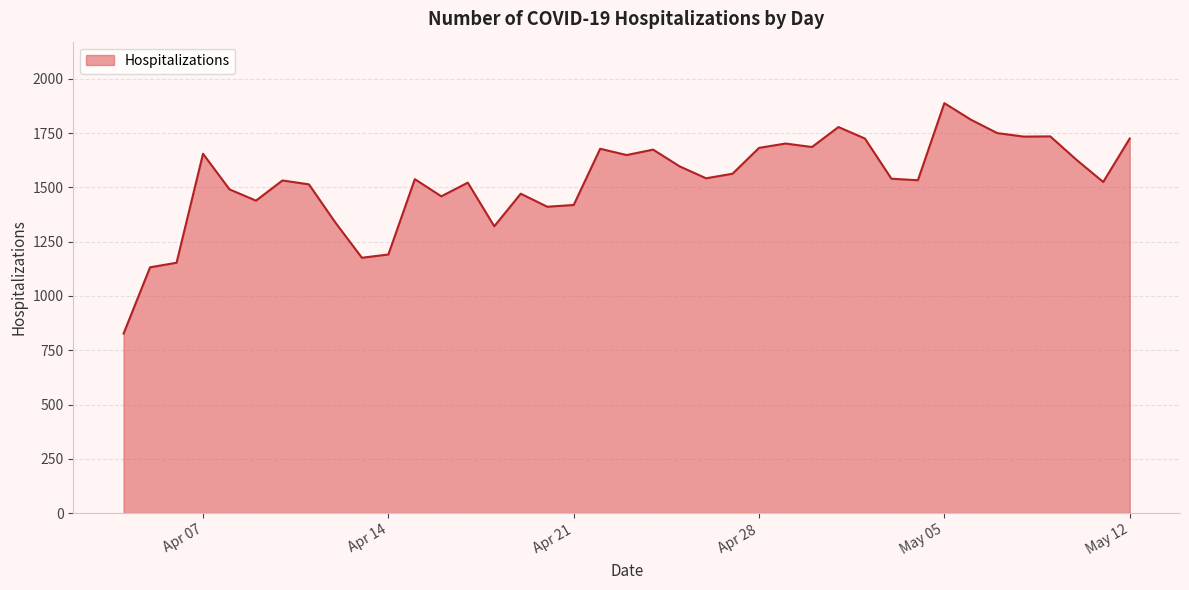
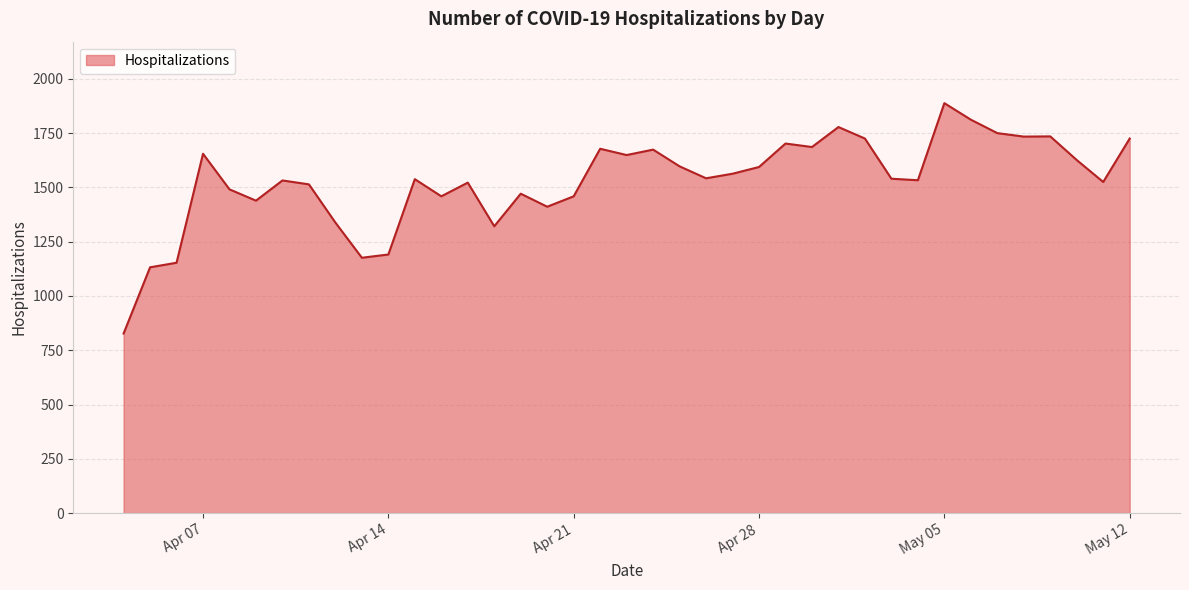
Apr 21: 1420 -> 1460
Apr 28: 1680 -> 1590
